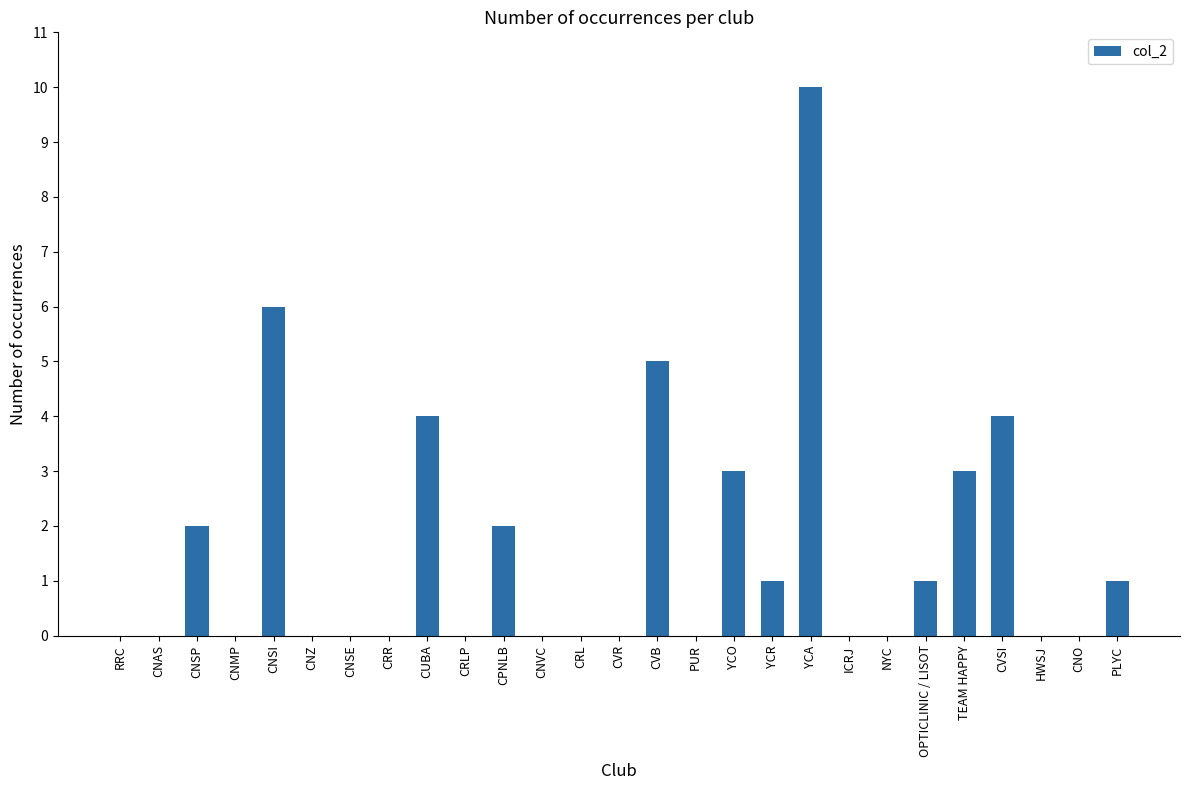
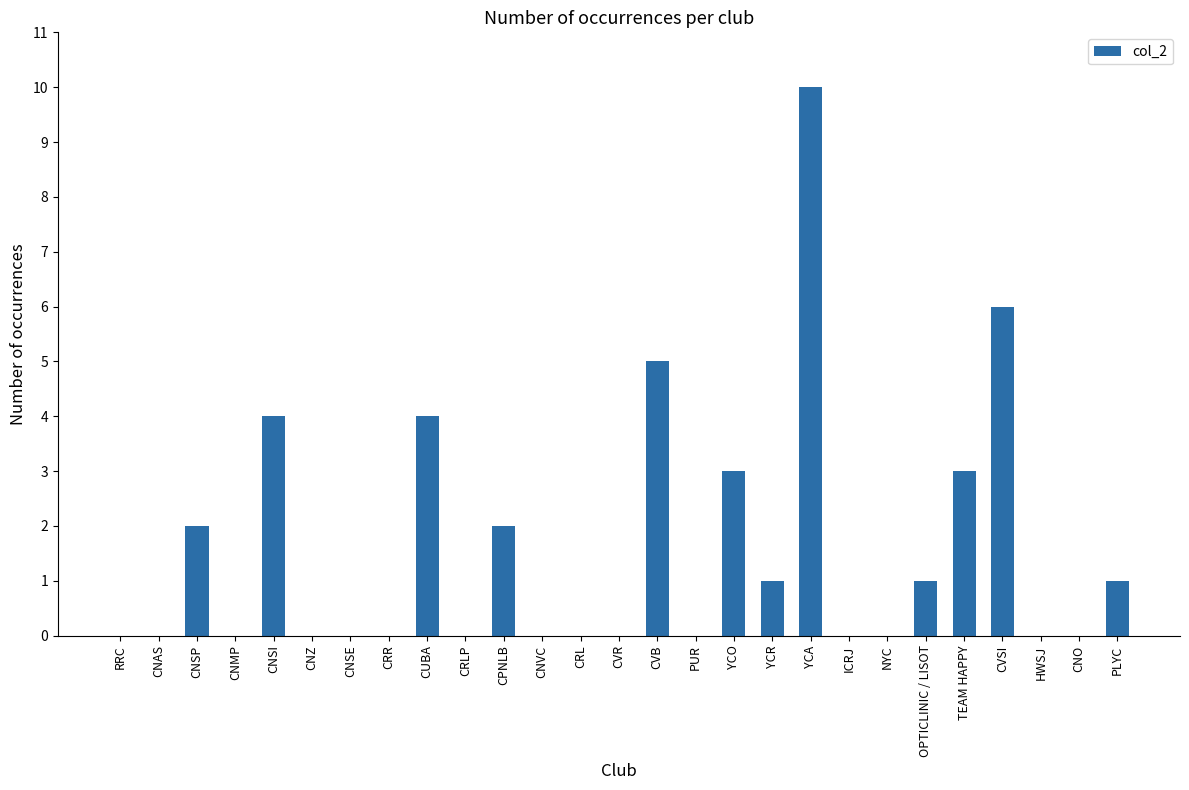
CNSI: 6 -> 4
CVSI: 4 -> 6
